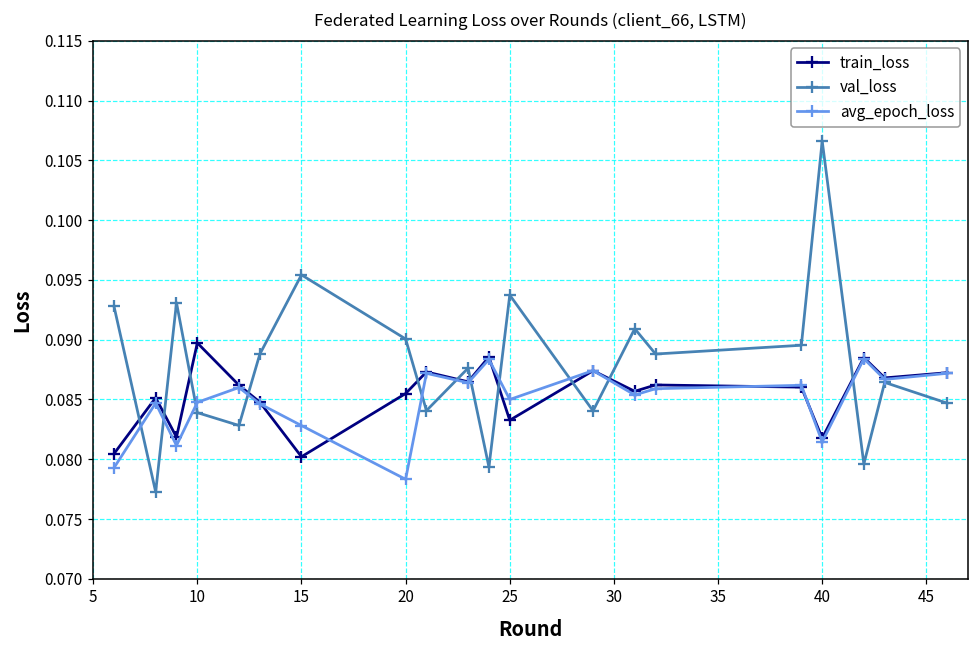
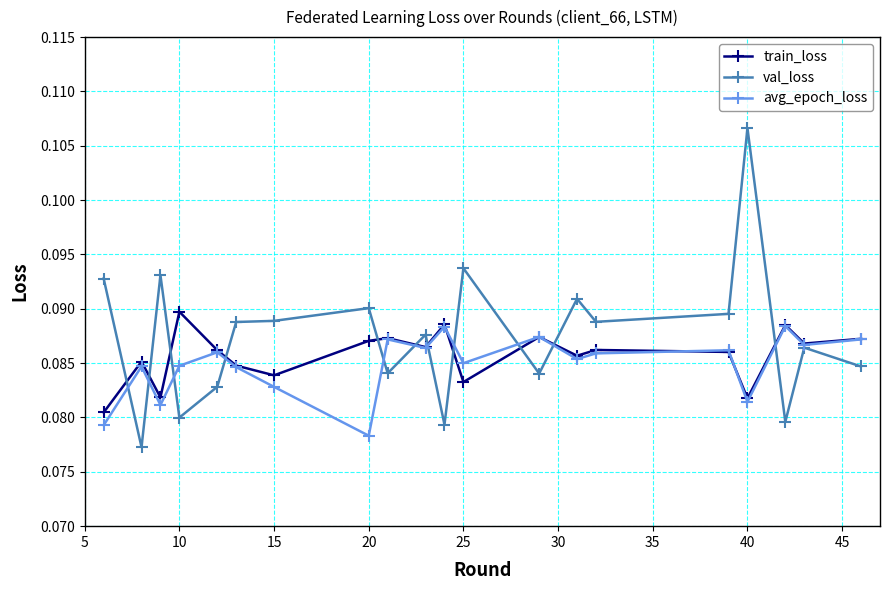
val_loss, 10: 0.0839 -> 0.0800
train_loss, 15: 0.0802 -> 0.0839
val_loss, 15: 0.0954 -> 0.0889
train_loss, 20: 0.0855 -> 0.0871
